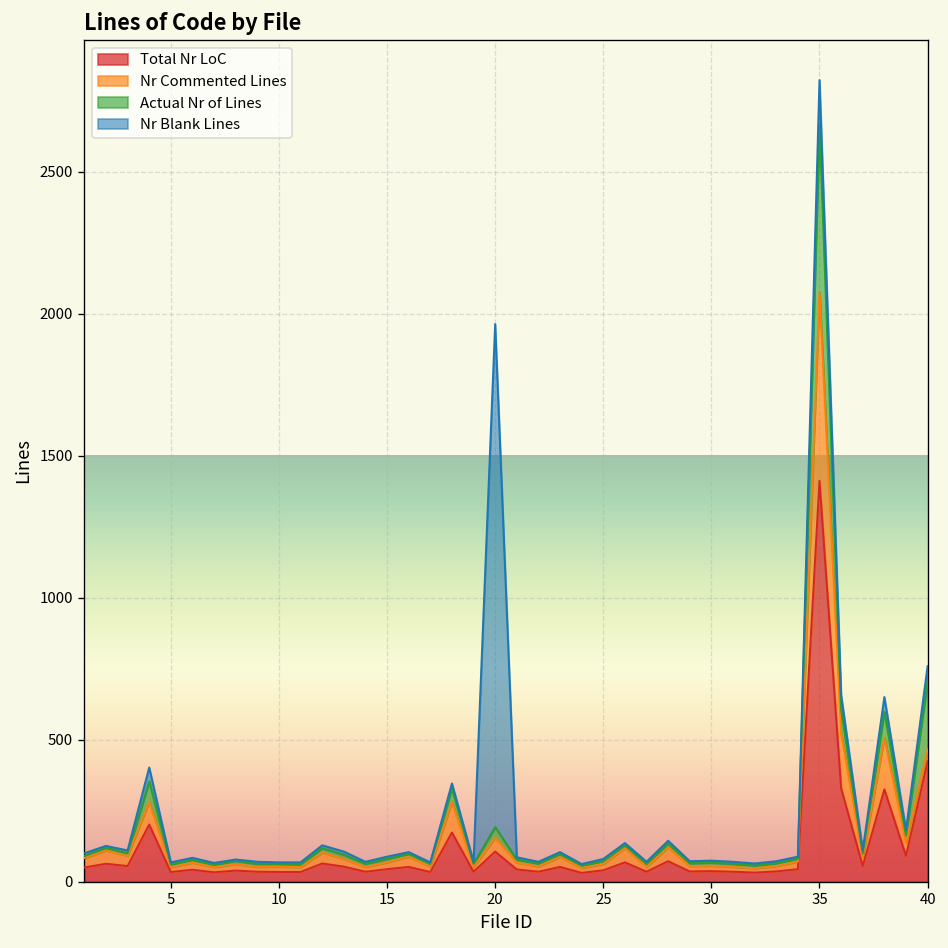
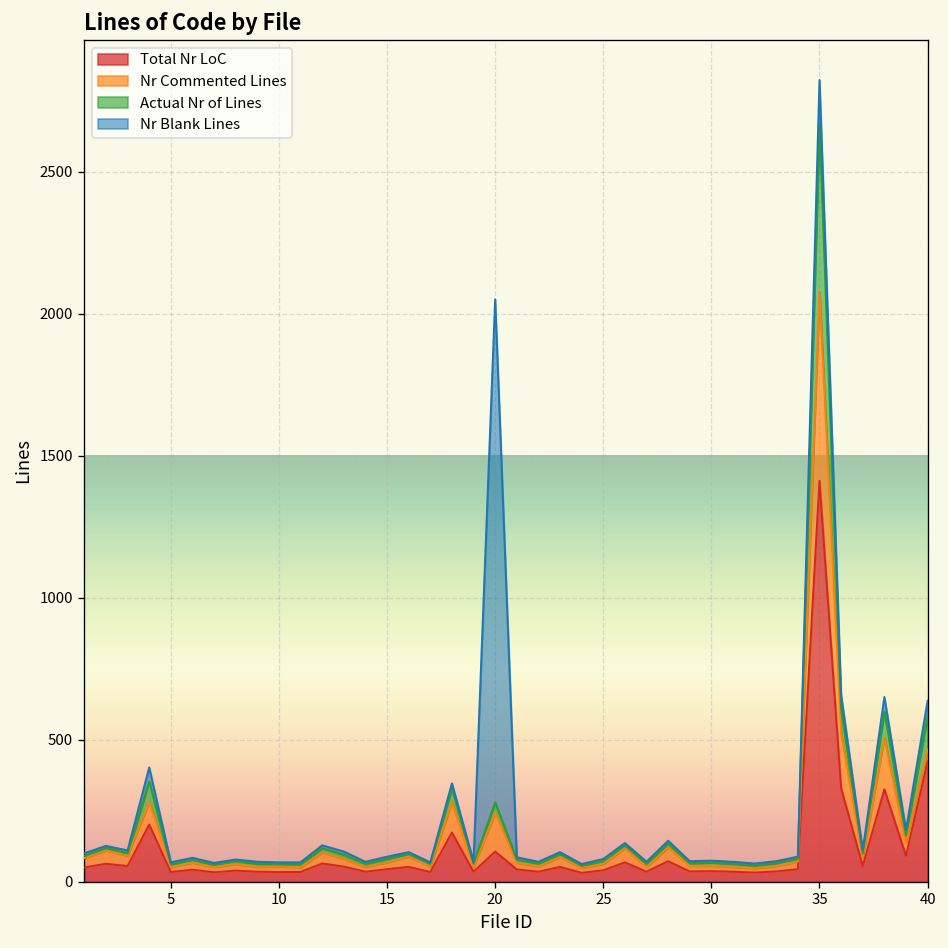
Nr Commented Lines, 20: 50 -> 140
Actual Nr of Lines, 40: 240 -> 120
